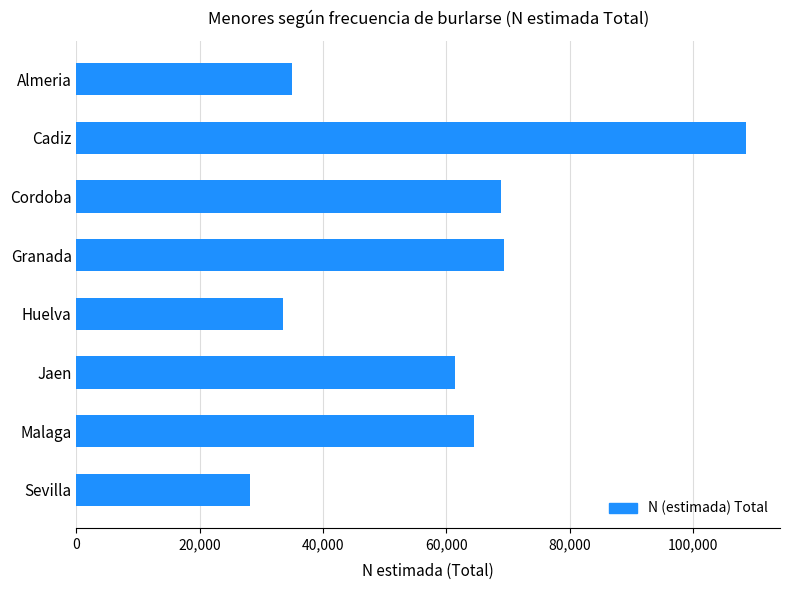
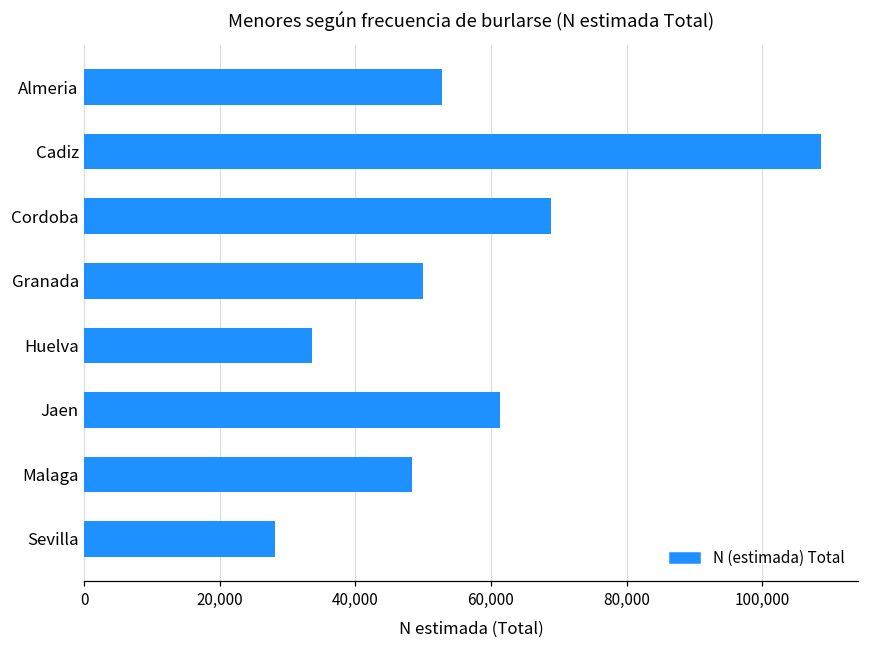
Almeria: 35,000 -> 53,000
Granada: 69,000 -> 50,000
Malaga: 65,000 -> 48,000
